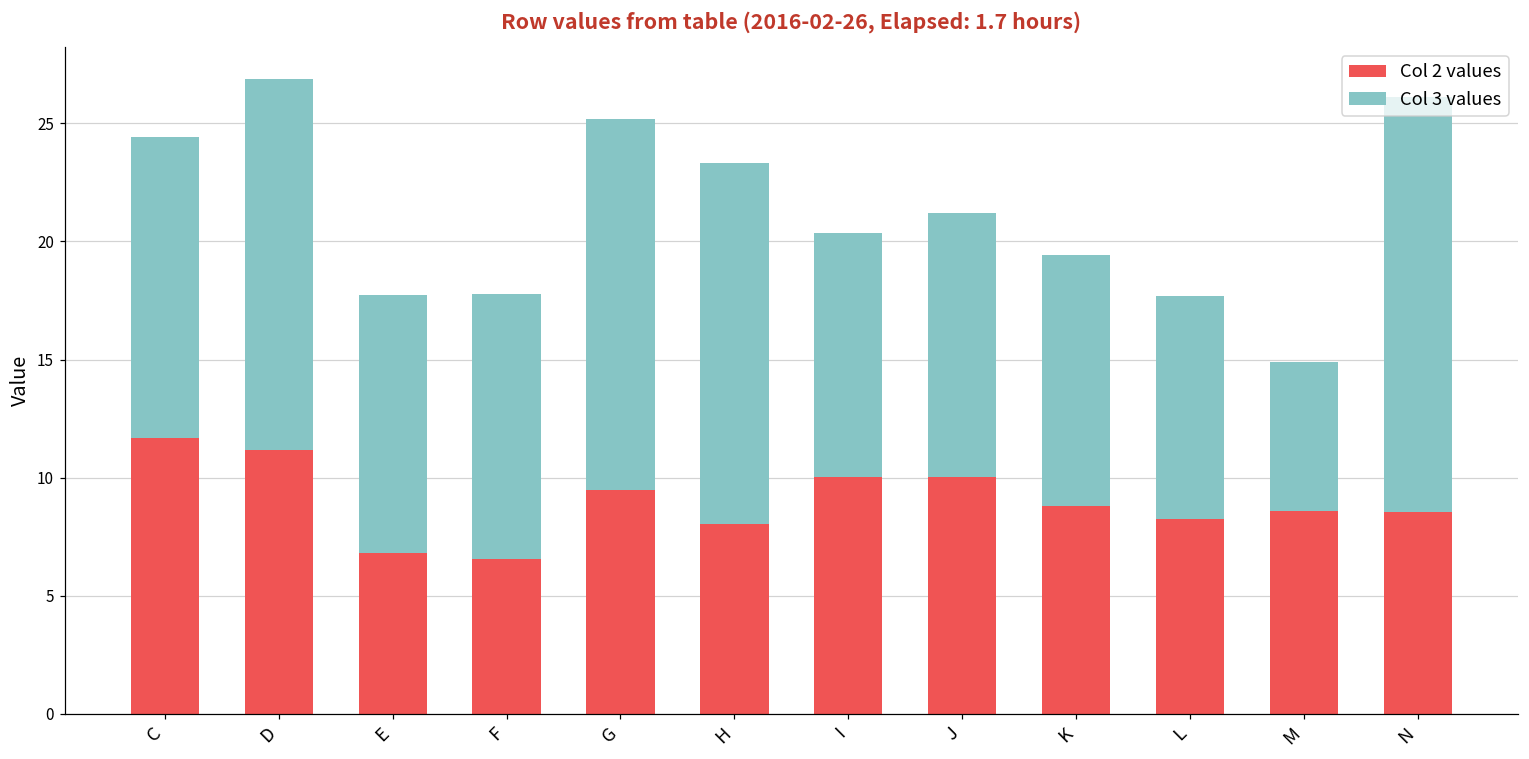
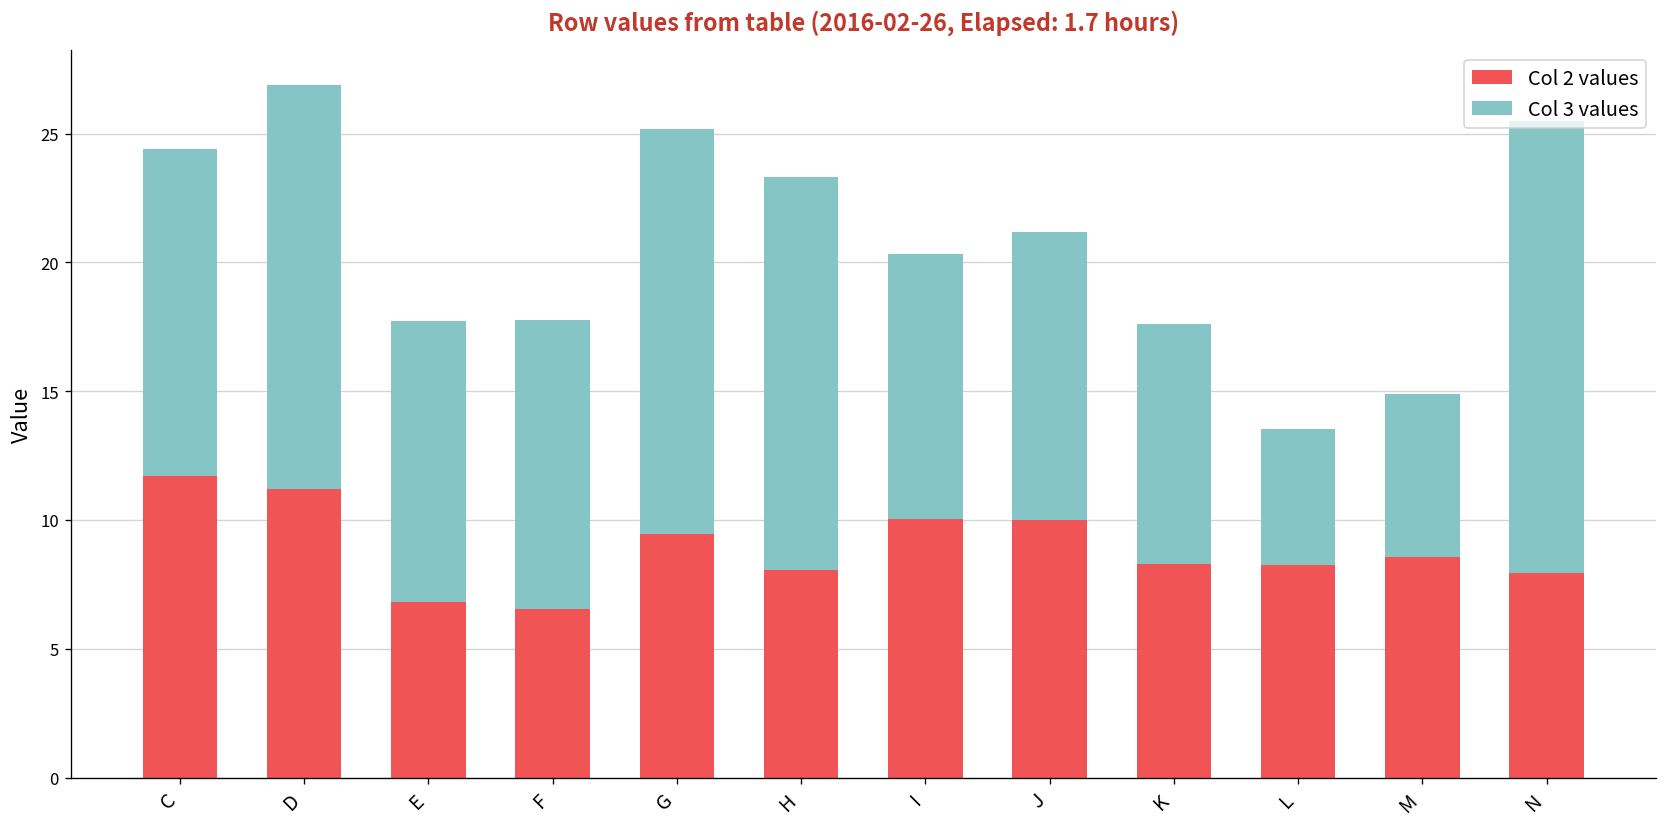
Col 2 values, K: 8.8 -> 8.3
Col 3 values, K: 10.7 -> 9.3
Col 3 values, L: 9.4 -> 5.3
Col 2 values, N: 8.5 -> 7.9
